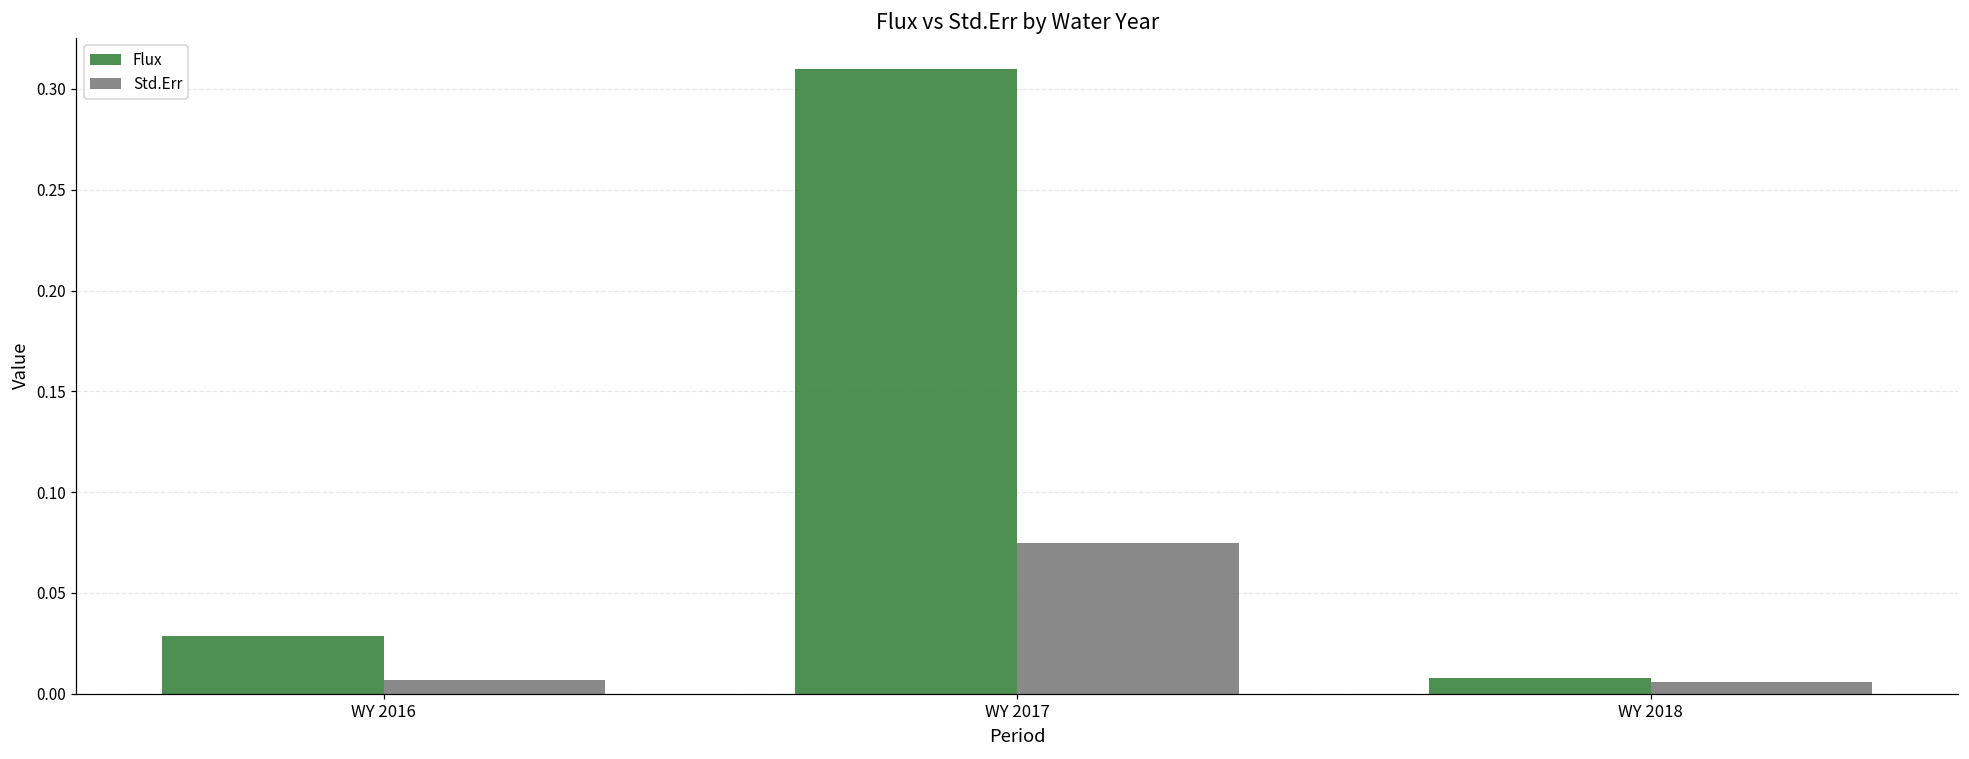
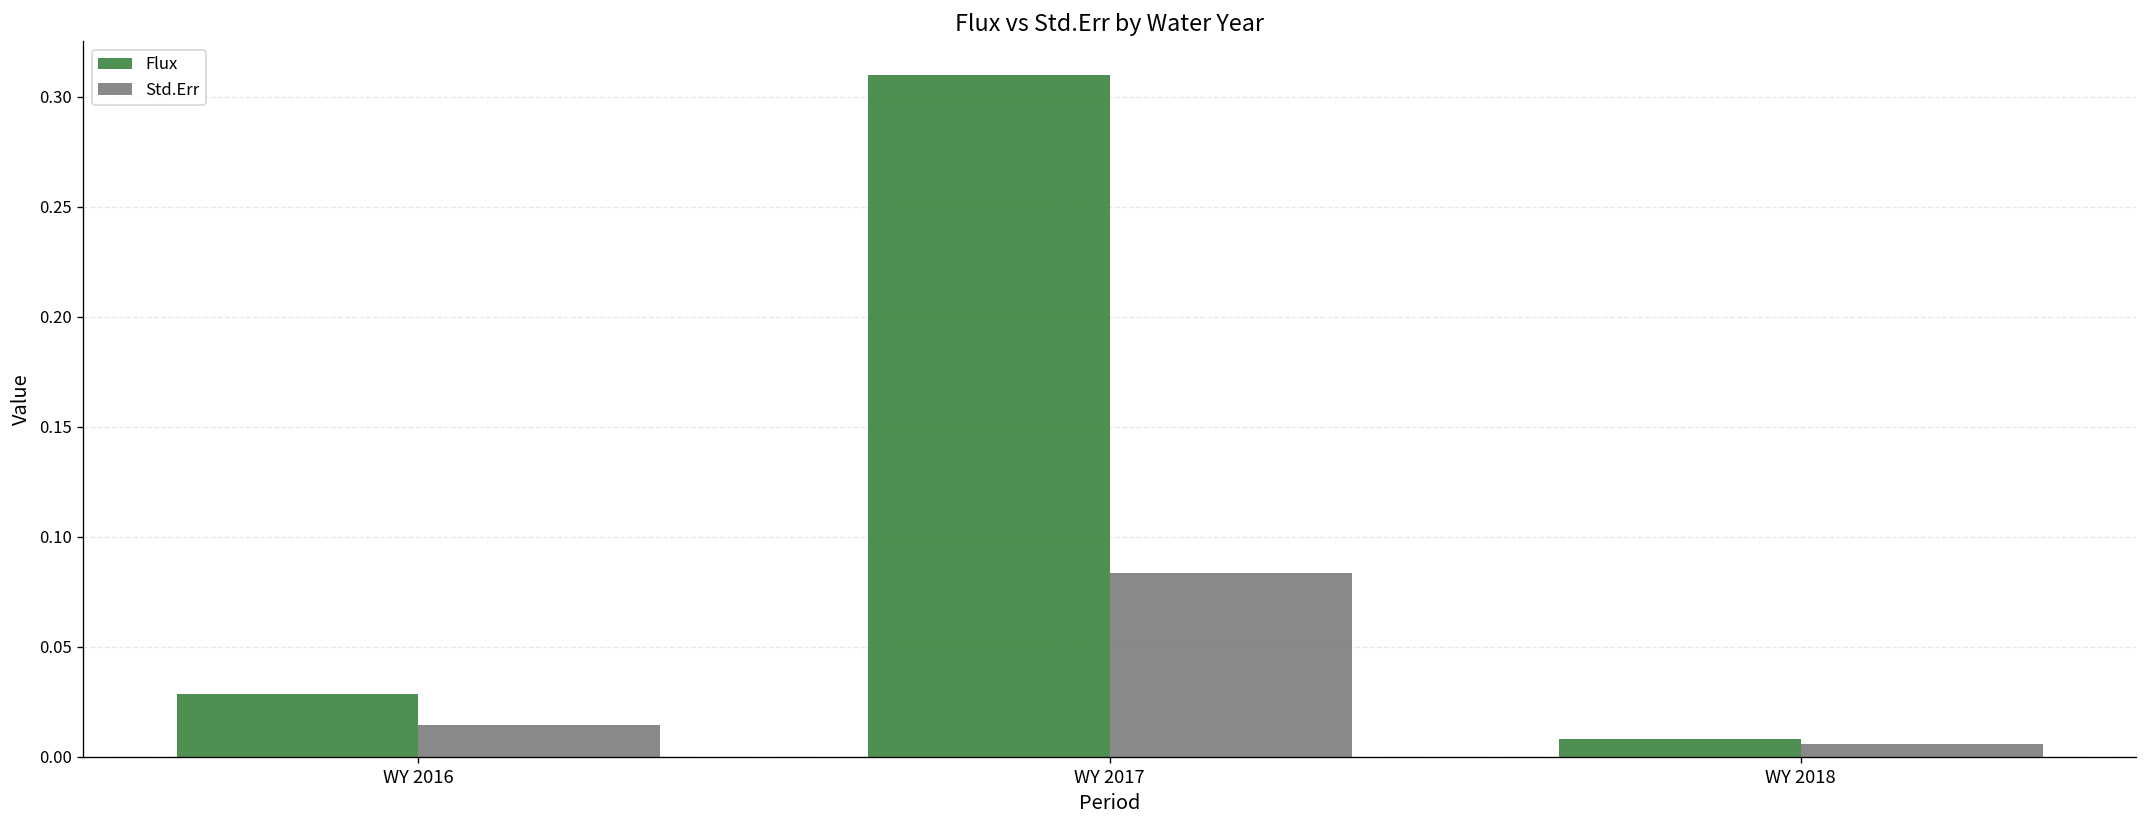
Std.Err, WY 2016: 0.007 -> 0.014
Std.Err, WY 2017: 0.075 -> 0.084
